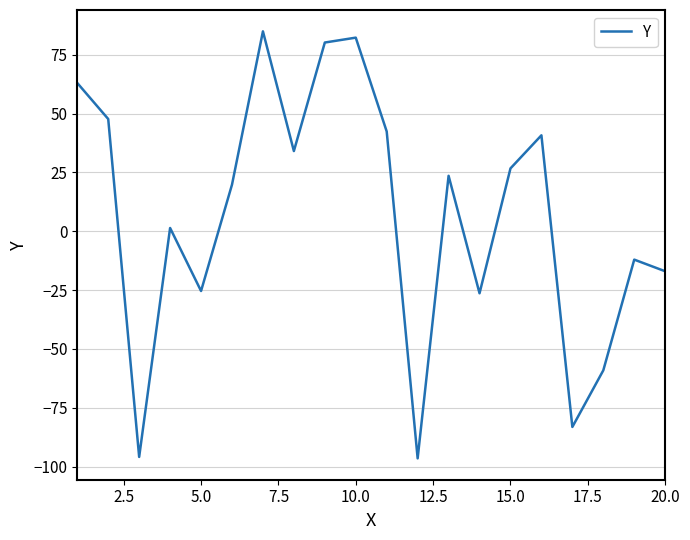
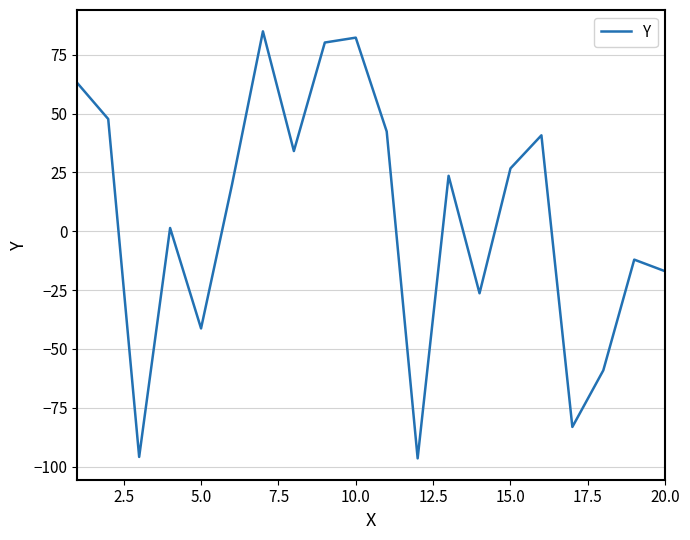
5.0: -25 -> -41
